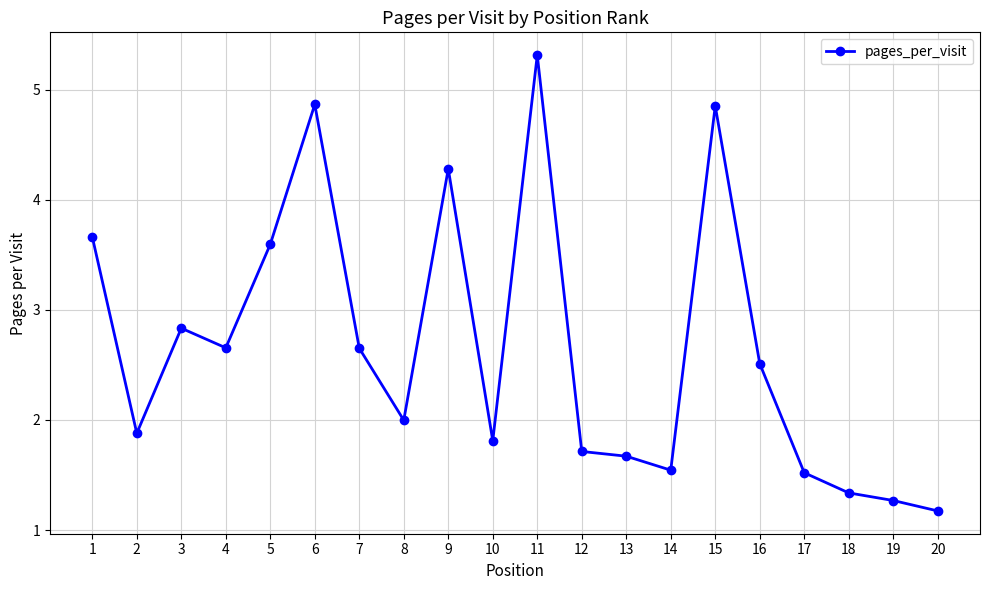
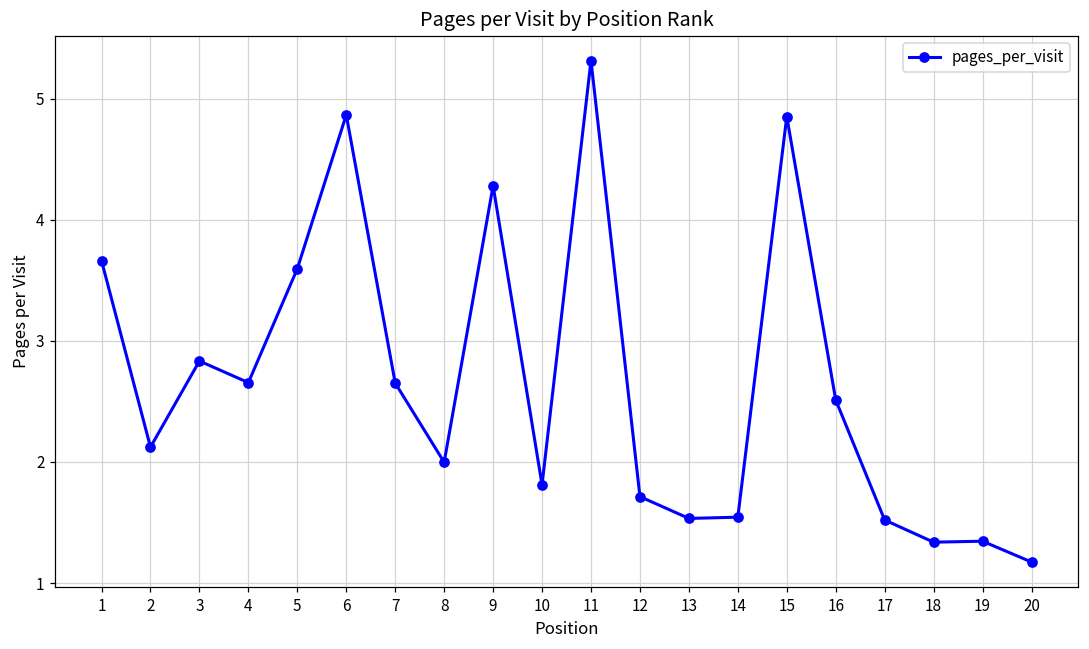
2: 1.88 -> 2.12
13: 1.67 -> 1.53
19: 1.27 -> 1.35
